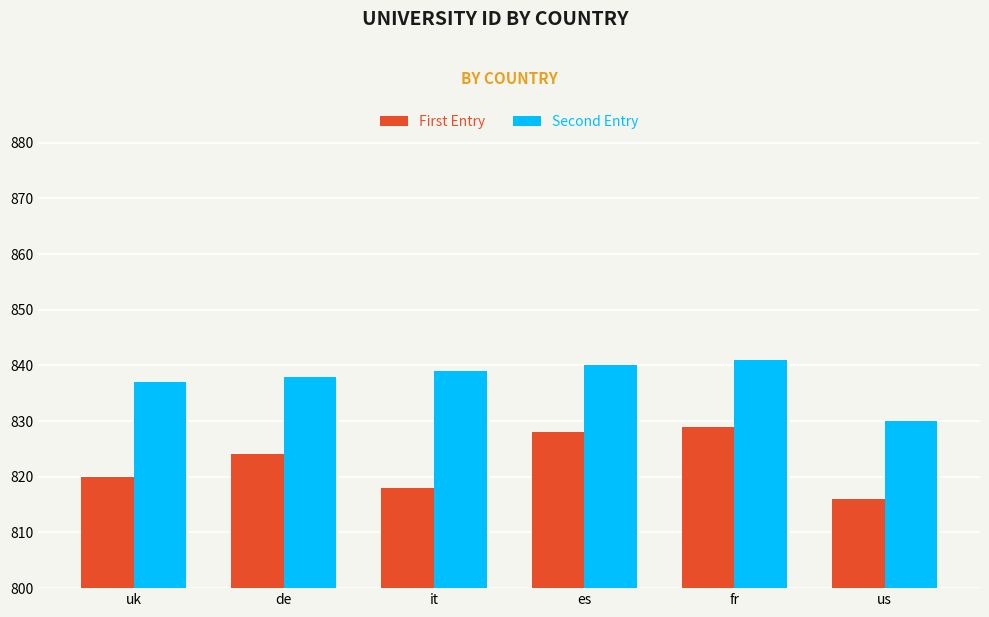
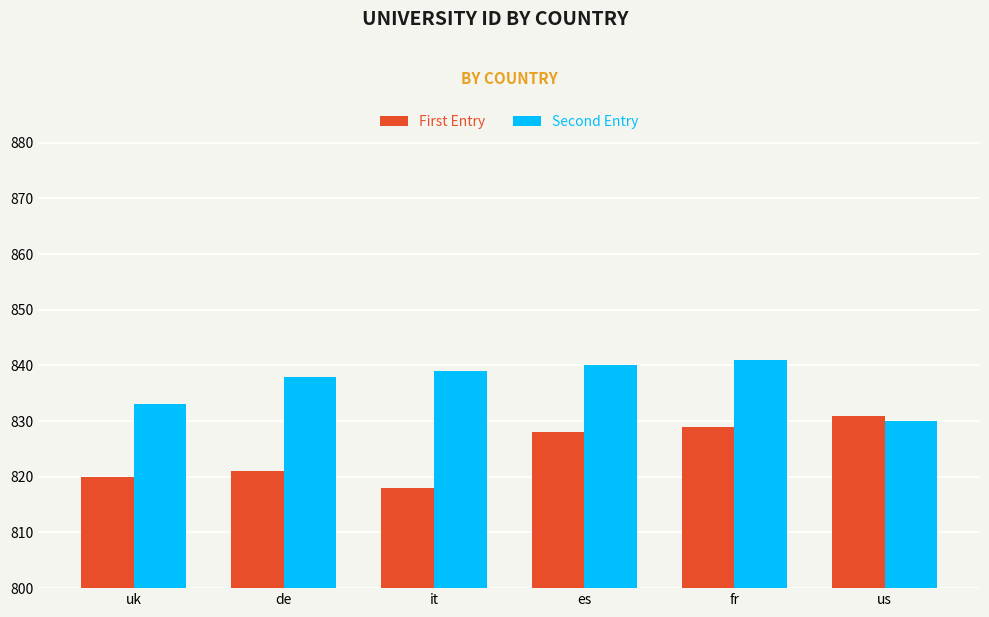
Second Entry, uk: 837 -> 833
First Entry, de: 824 -> 821
First Entry, us: 816 -> 831
